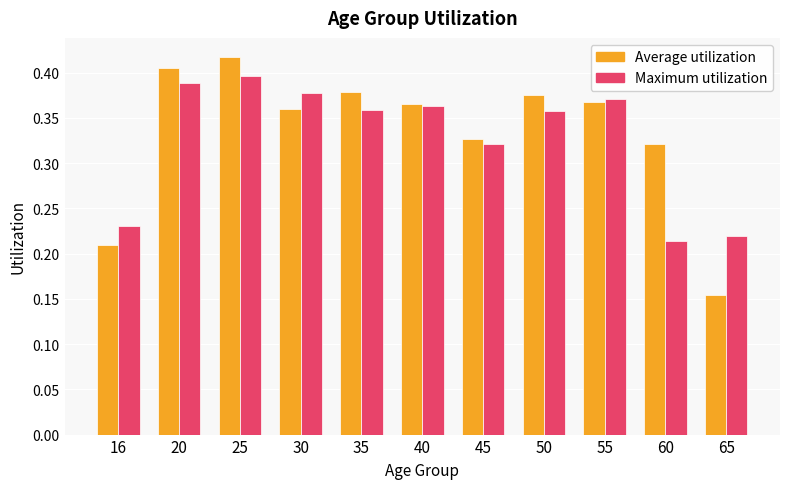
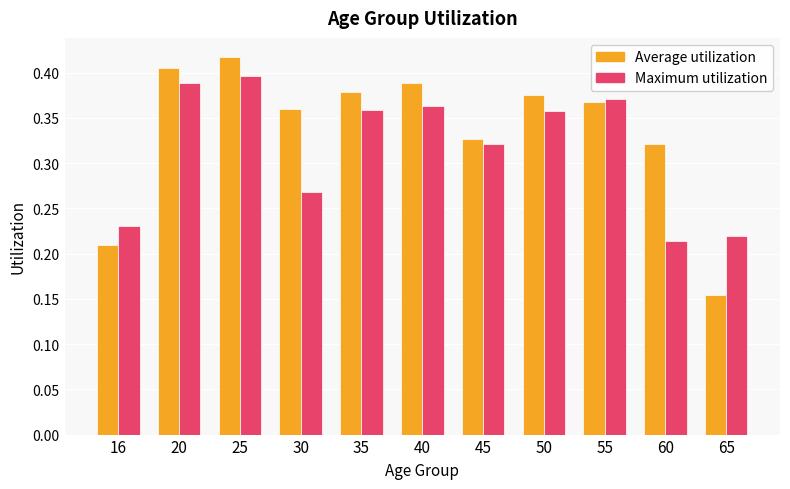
Maximum utilization, 30: 0.38 -> 0.27
Average utilization, 40: 0.37 -> 0.39
